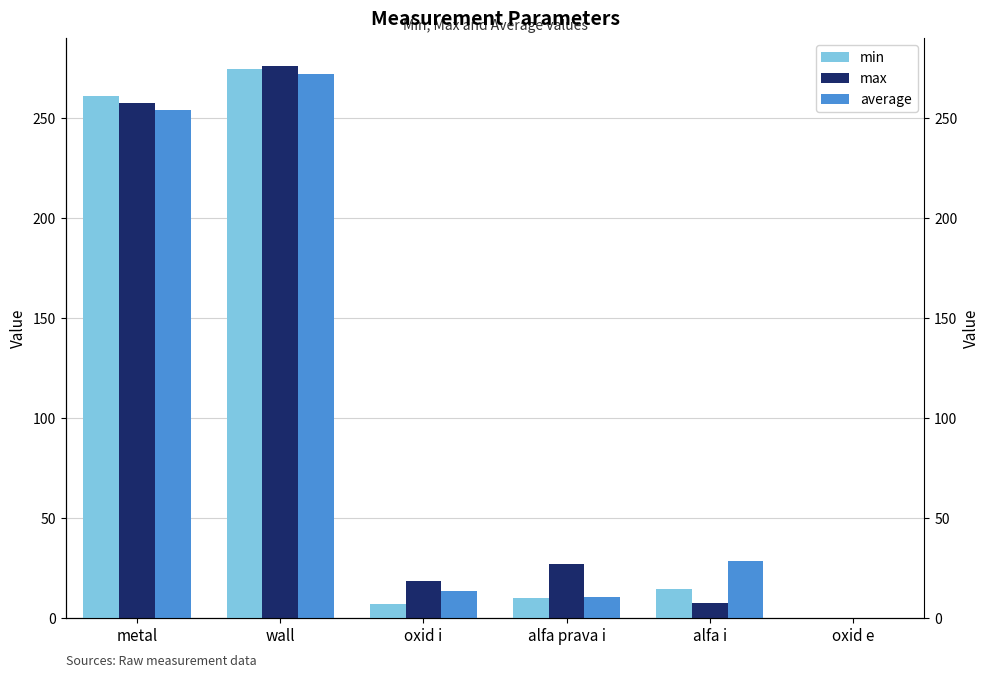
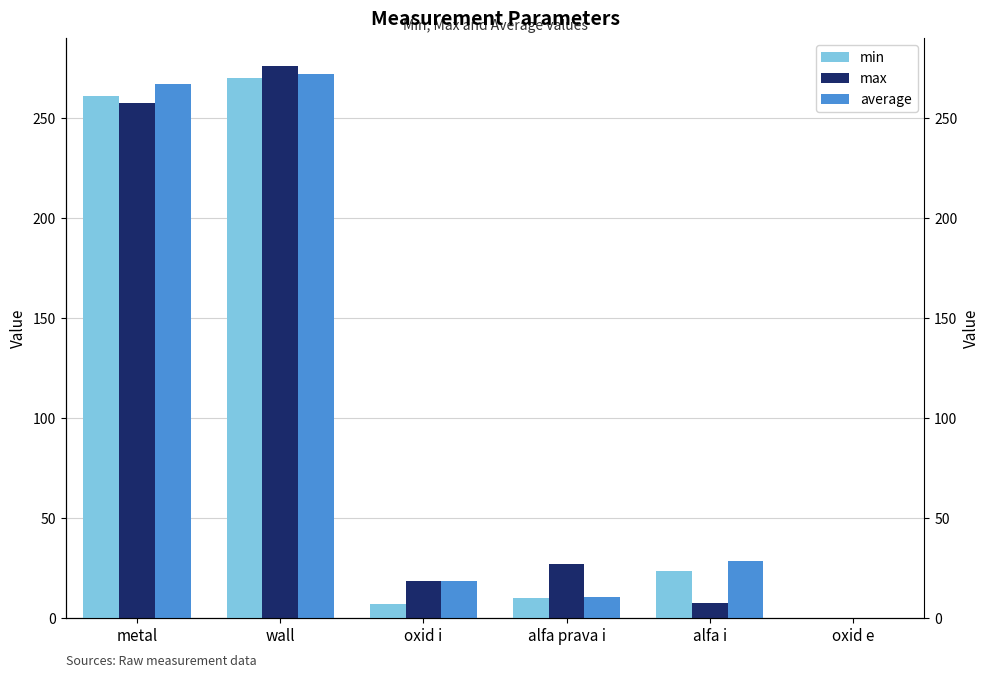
average, metal: 254 -> 267
min, wall: 274 -> 270
average, oxid i: 13 -> 18
min, alfa i: 14 -> 23
